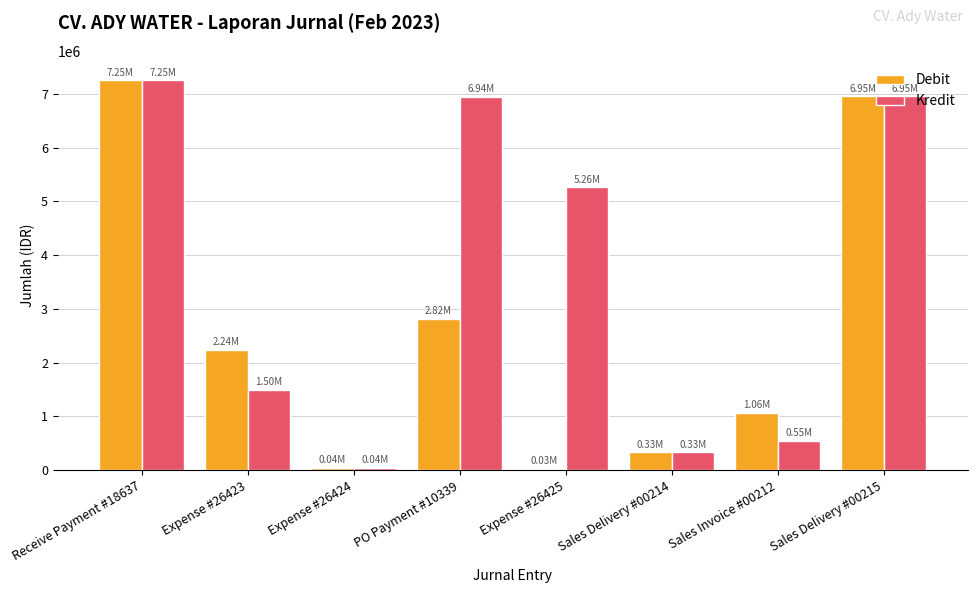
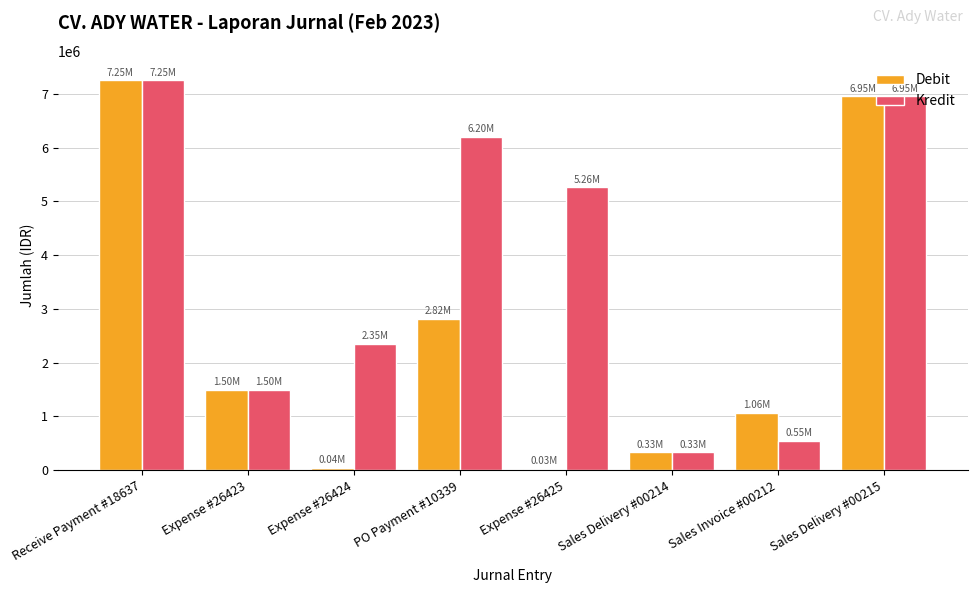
Debit, Expense #26423: 2.24M -> 1.50M
Kredit, Expense #26424: 0.04M -> 2.35M
Kredit, PO Payment #10339: 6.94M -> 6.20M
